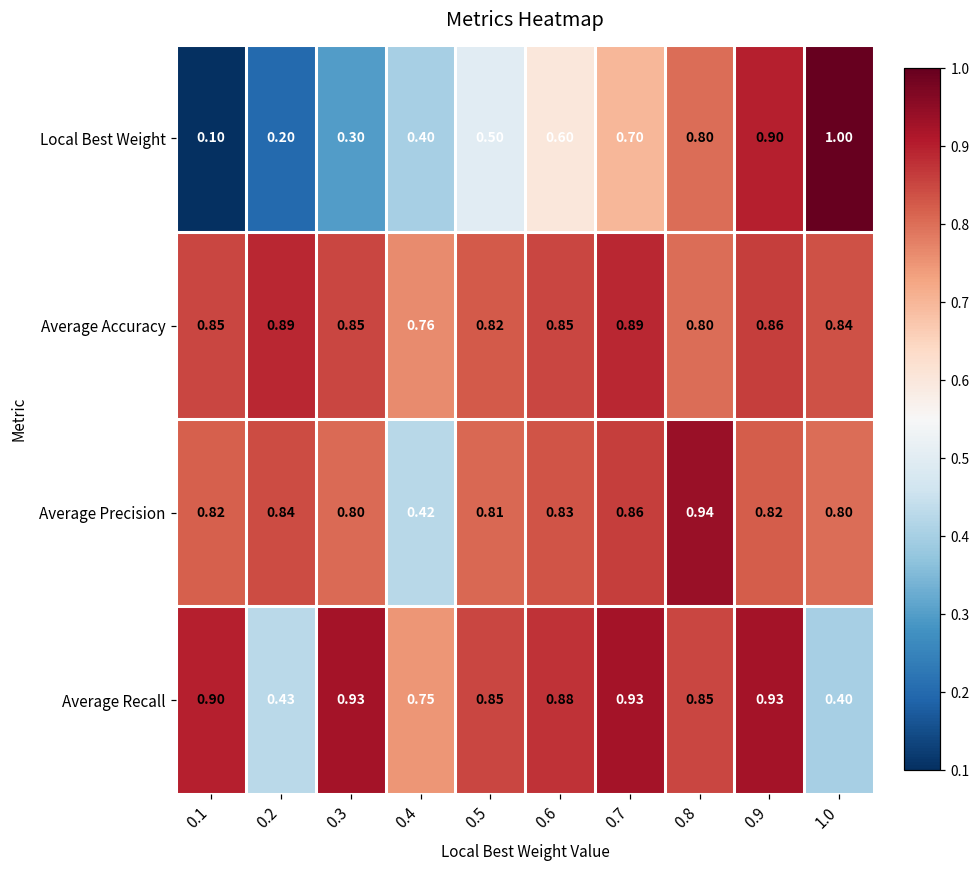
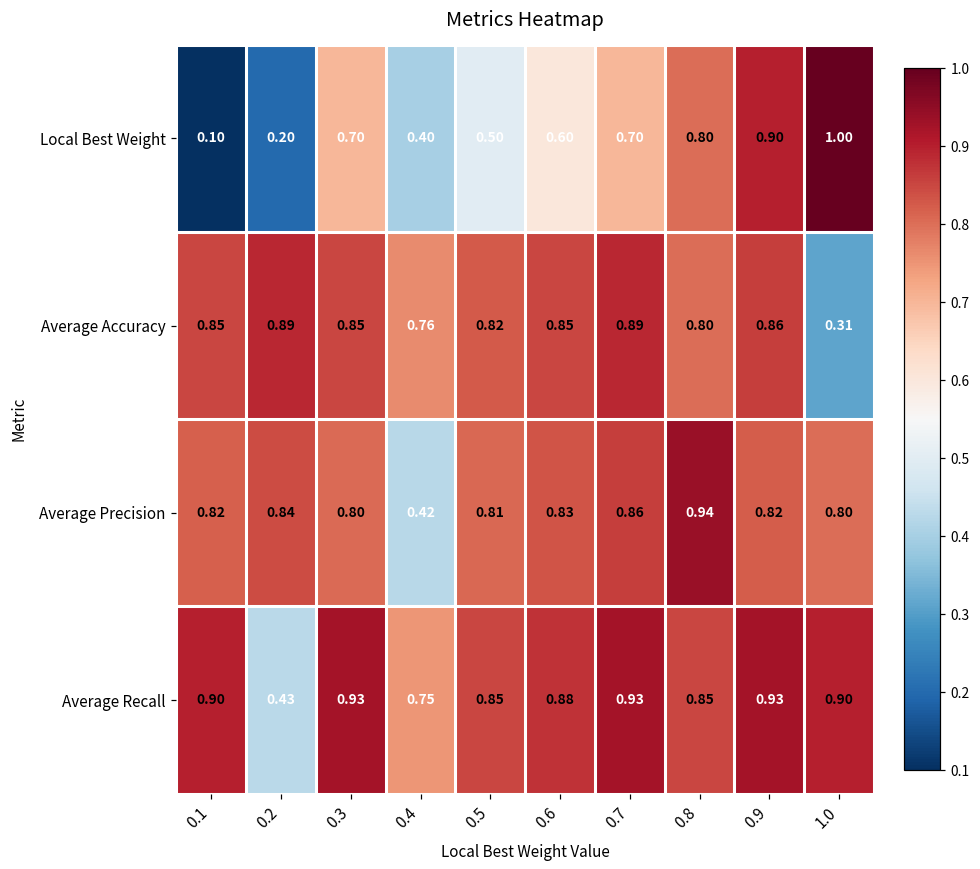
Local Best Weight, 0.3: 0.30 -> 0.70
Average Accuracy, 1.0: 0.84 -> 0.31
Average Recall, 1.0: 0.40 -> 0.90
